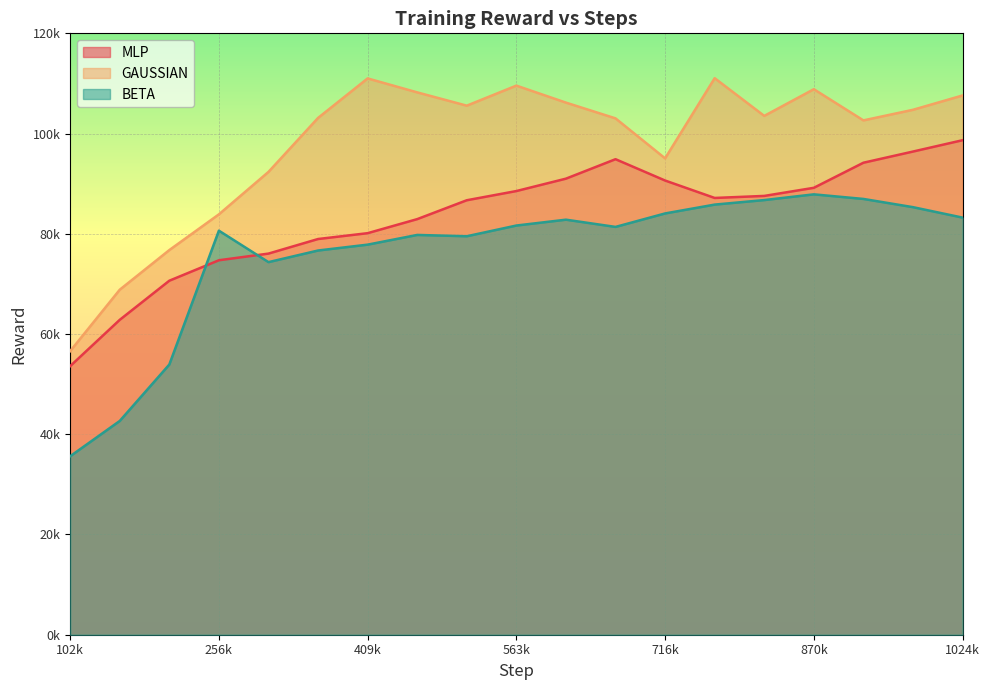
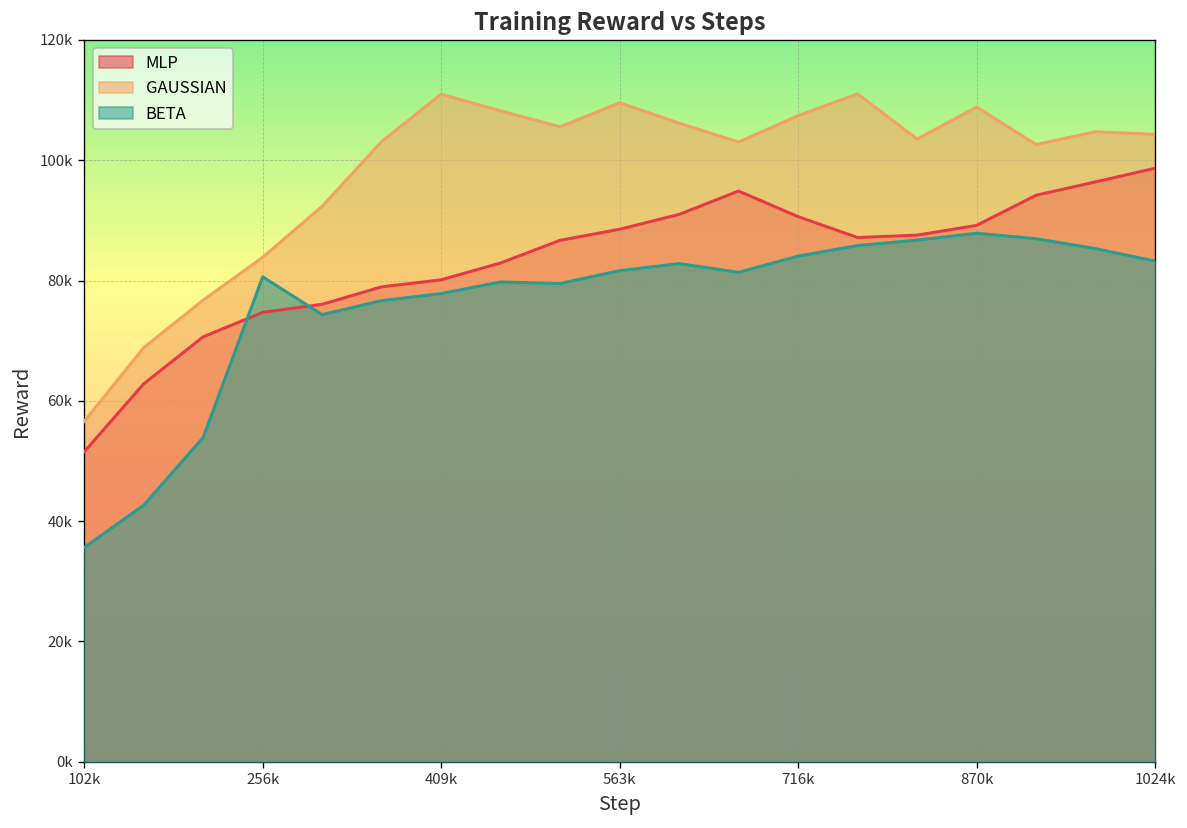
MLP, 102k: 54000 -> 52000
GAUSSIAN, 716k: 95000 -> 107000
GAUSSIAN, 1024k: 108000 -> 104000
